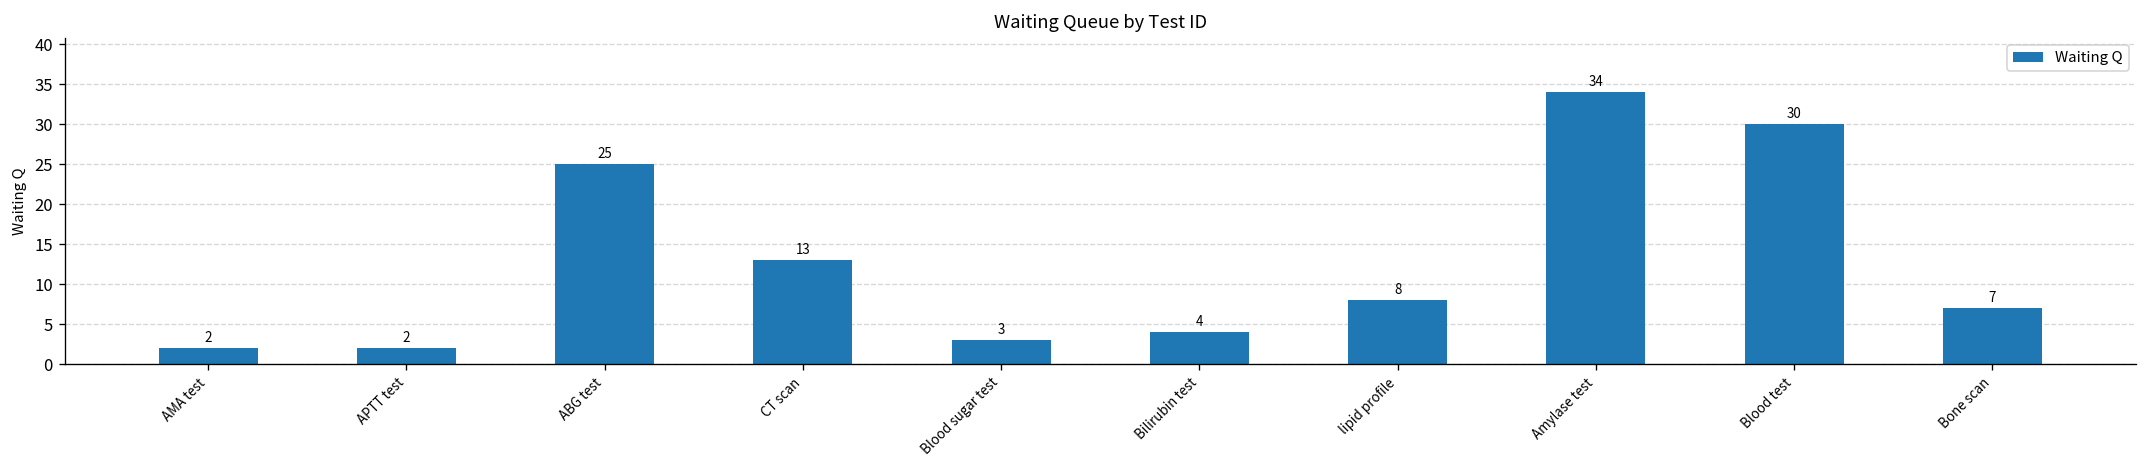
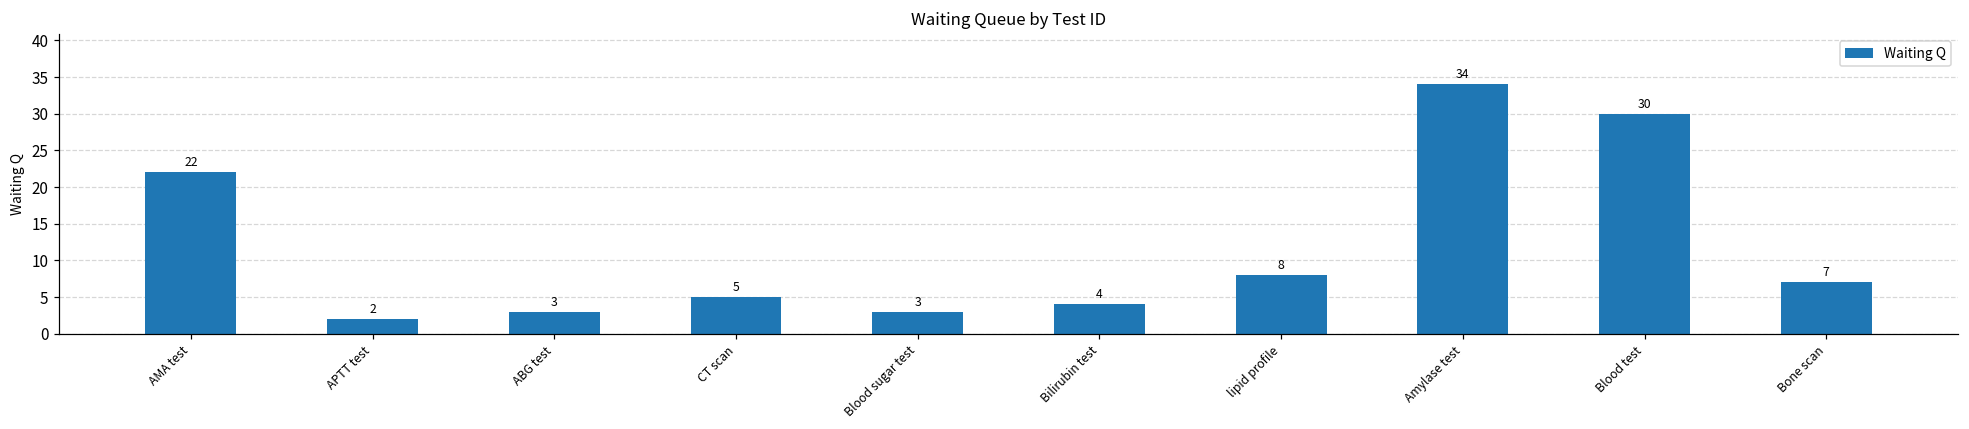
AMA test: 2 -> 22
ABG test: 25 -> 3
CT scan: 13 -> 5
